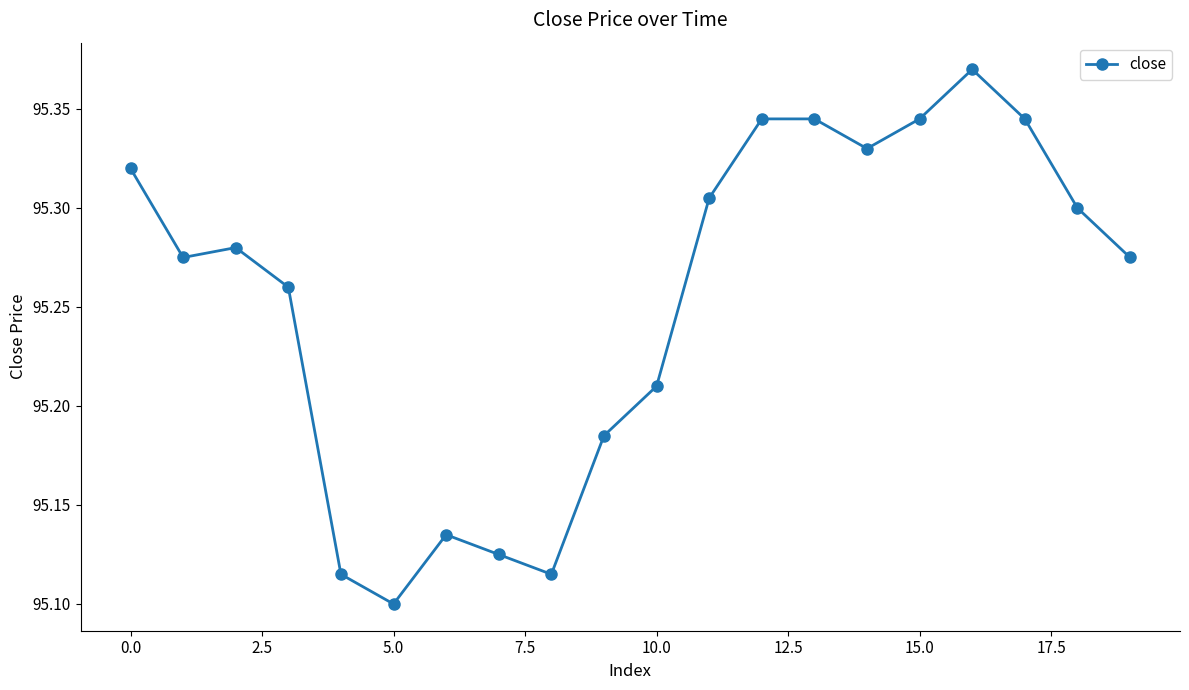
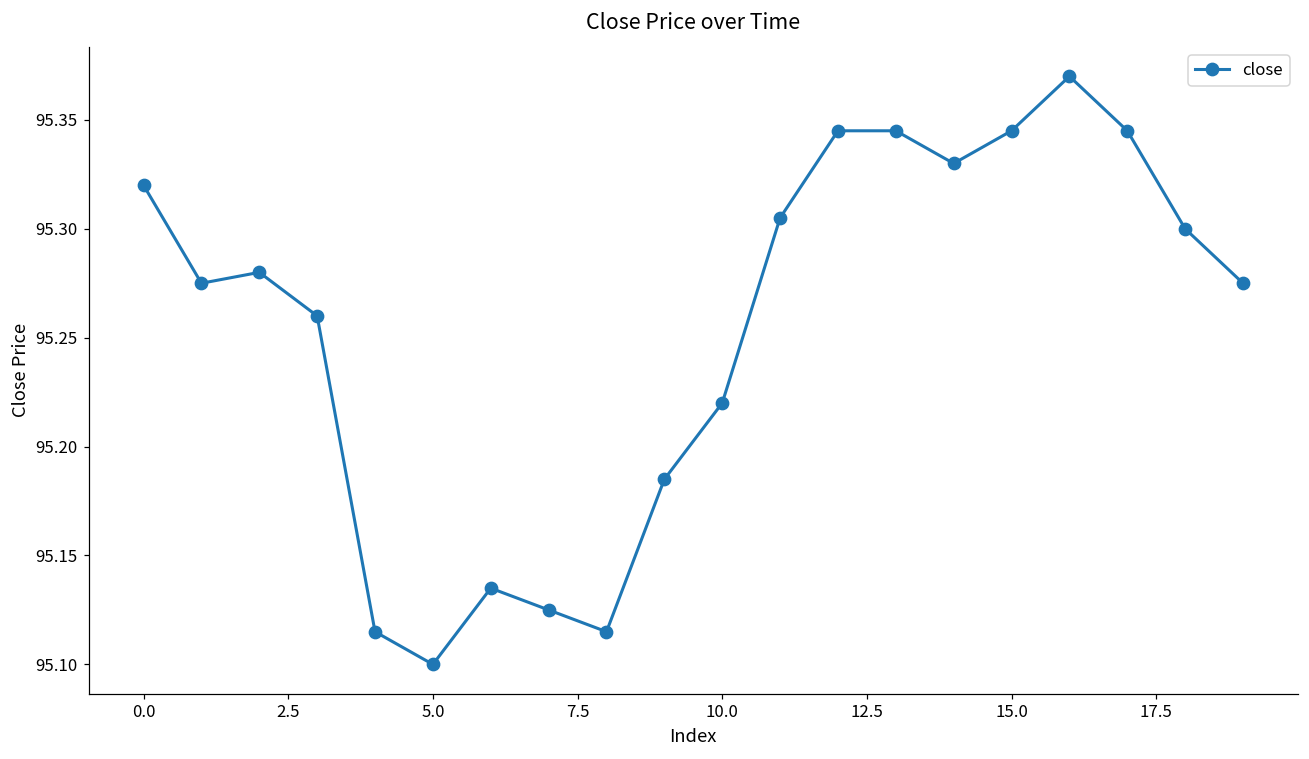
10.0: 95.21 -> 95.22
